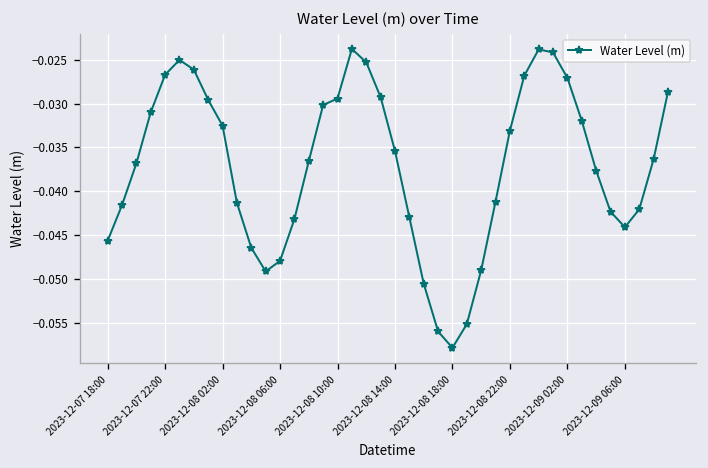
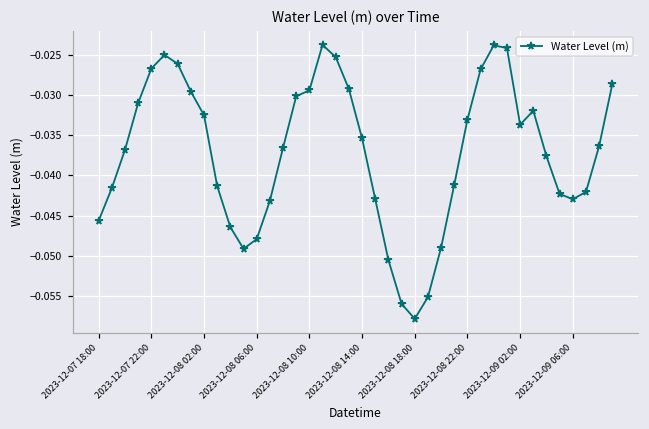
2023-12-09 02:00: -0.027 -> -0.034
2023-12-09 06:00: -0.044 -> -0.043
